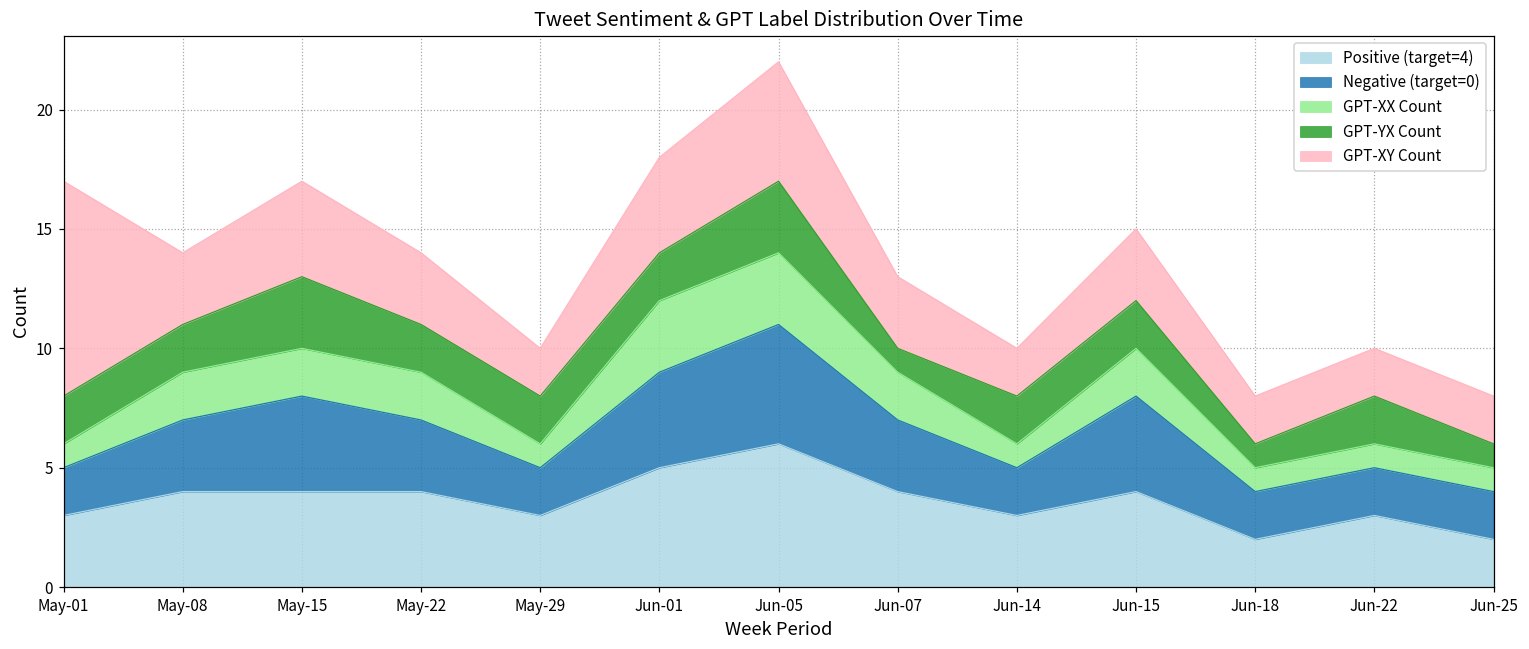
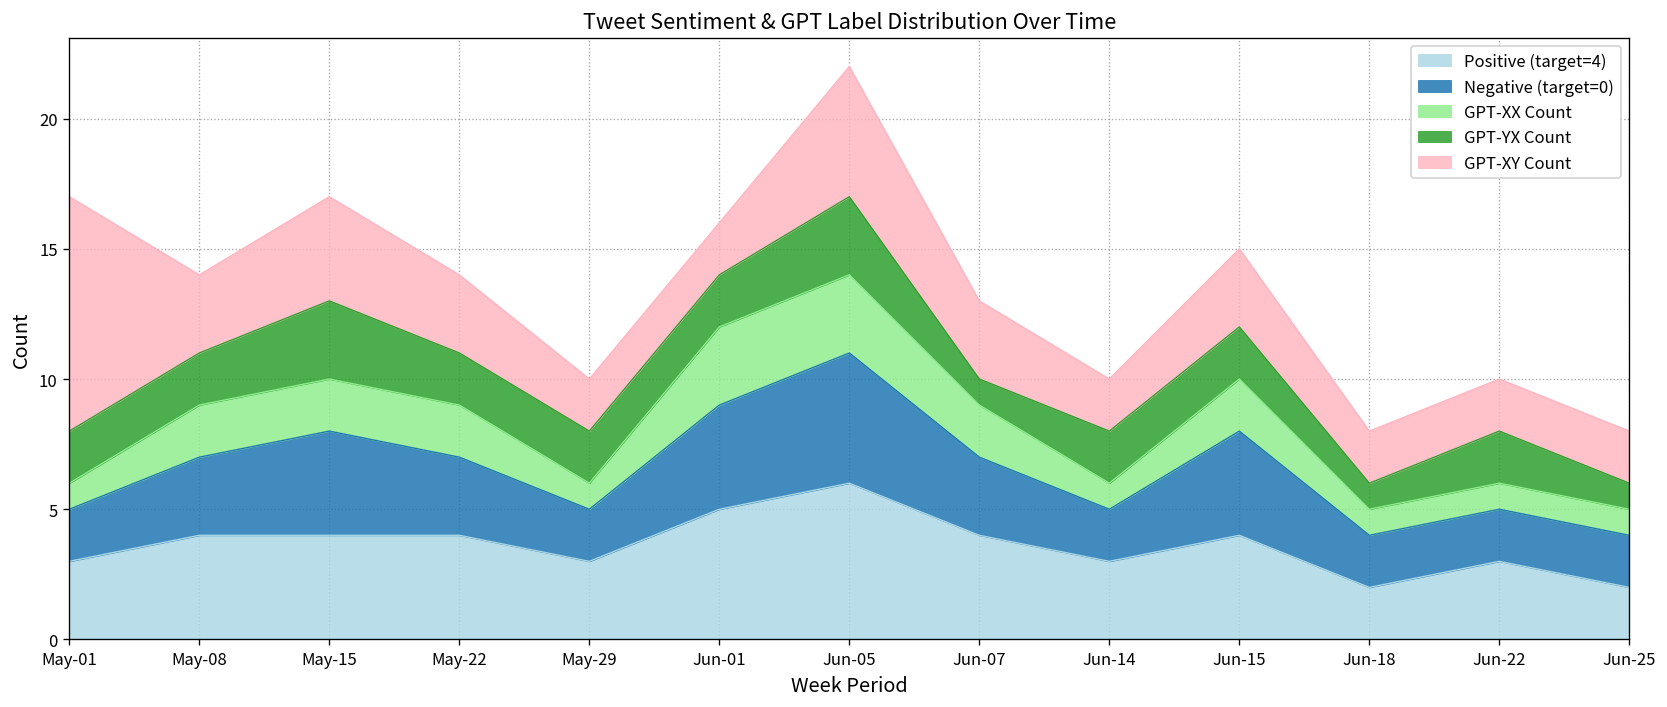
GPT-XY Count, Jun-01: 4 -> 2
